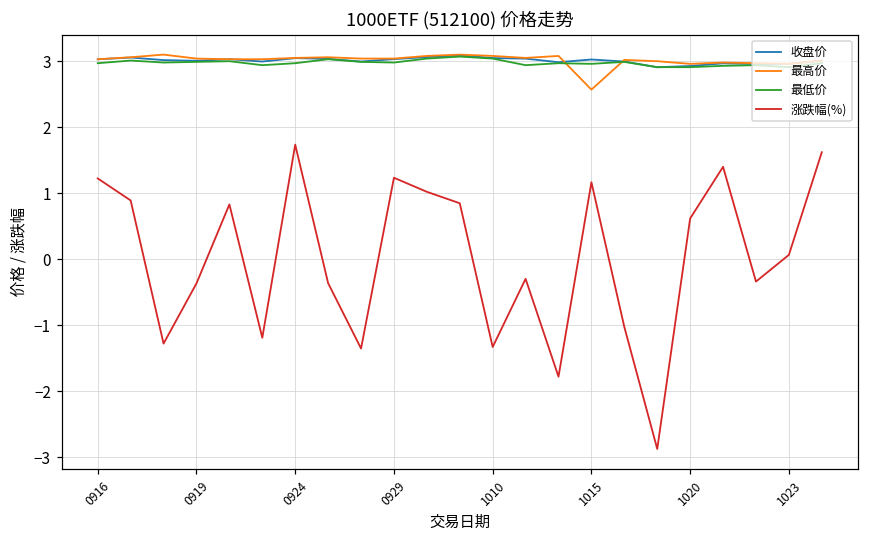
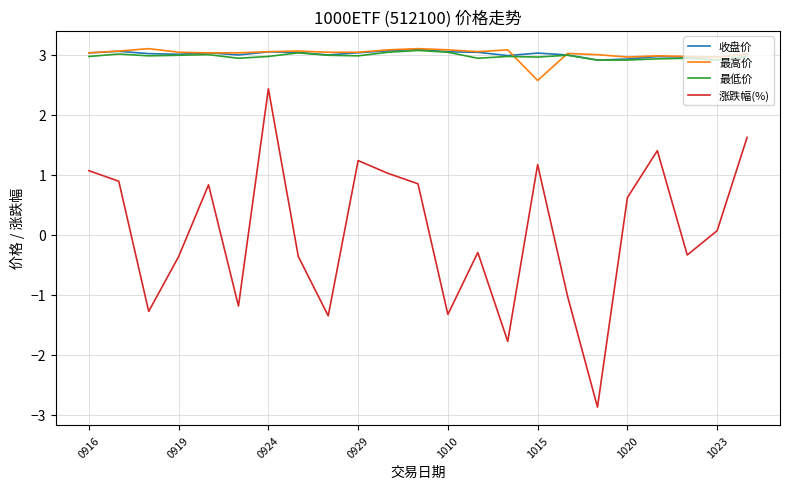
涨跌幅(%), 0916: 1.2 -> 1.1
涨跌幅(%), 0924: 1.7 -> 2.4
